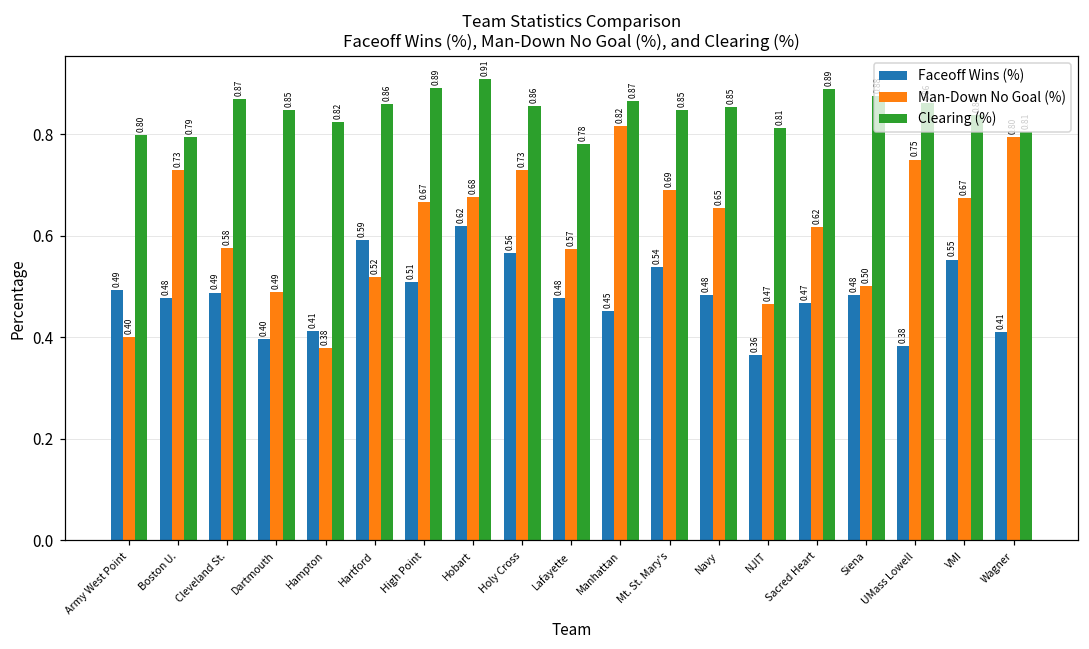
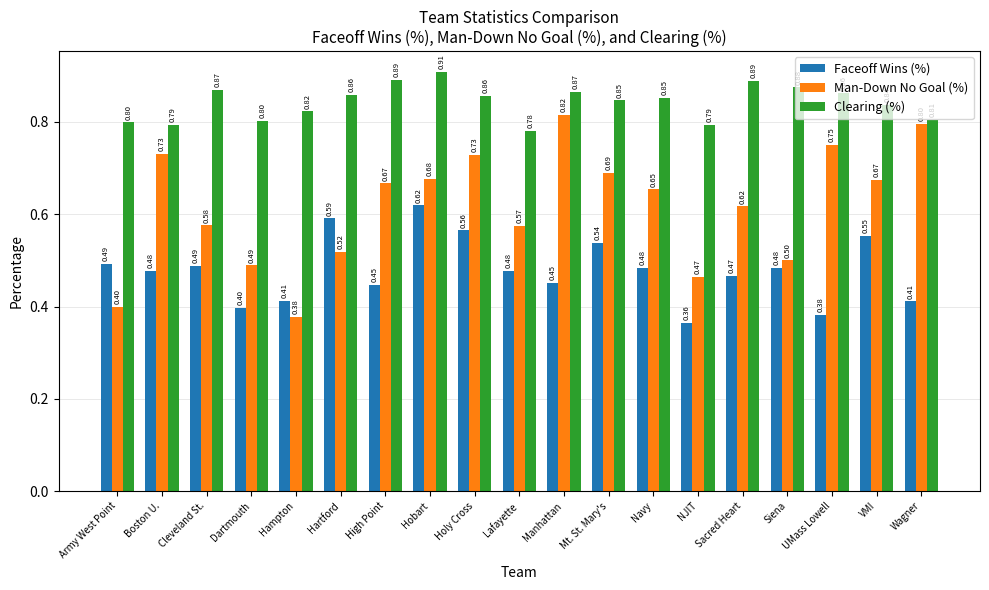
Clearing (%), Dartmouth: 0.85 -> 0.80
Faceoff Wins (%), High Point: 0.51 -> 0.45
Clearing (%), NJIT: 0.81 -> 0.79
